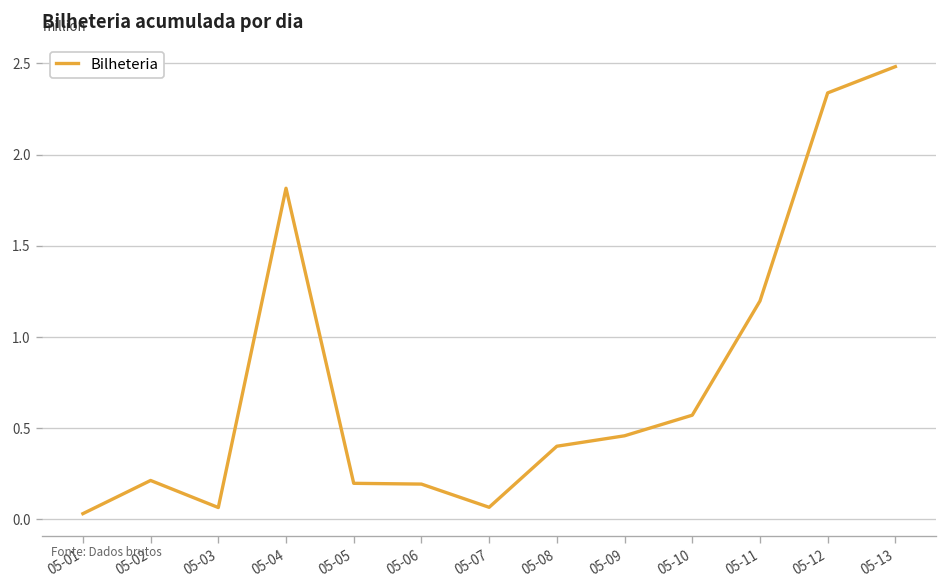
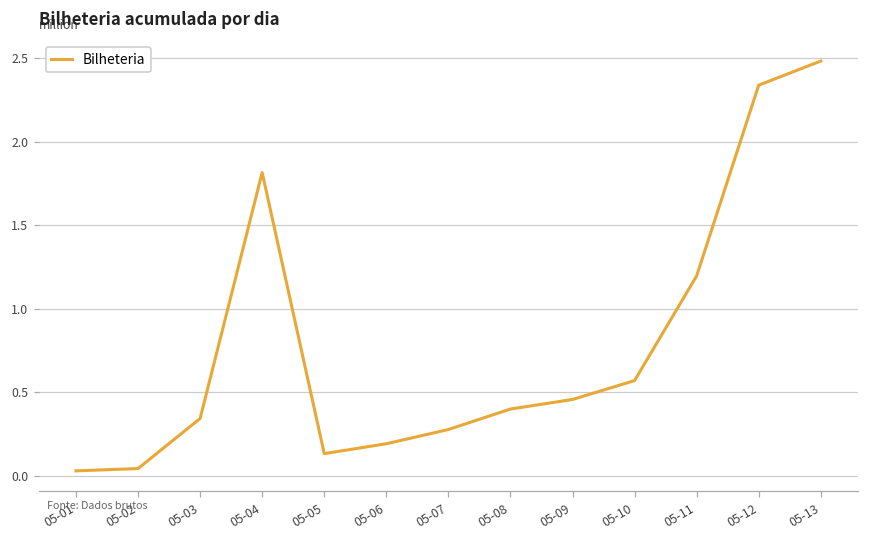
05-02: 0.21 -> 0.04
05-03: 0.06 -> 0.34
05-05: 0.20 -> 0.13
05-07: 0.07 -> 0.28
